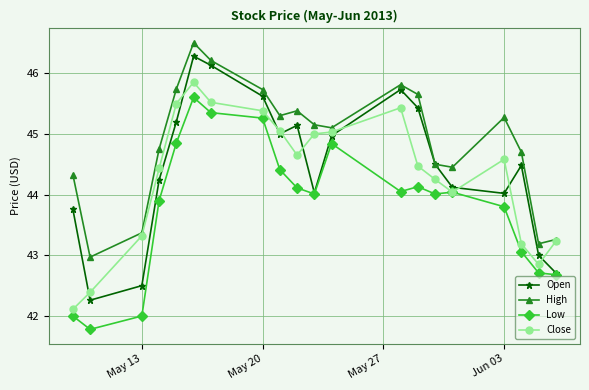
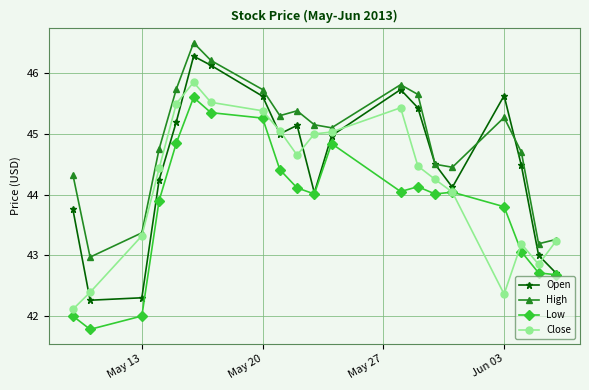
Open, May 13: 42.5 -> 42.3
Open, Jun 03: 44.0 -> 45.6
Close, Jun 03: 44.6 -> 42.4
